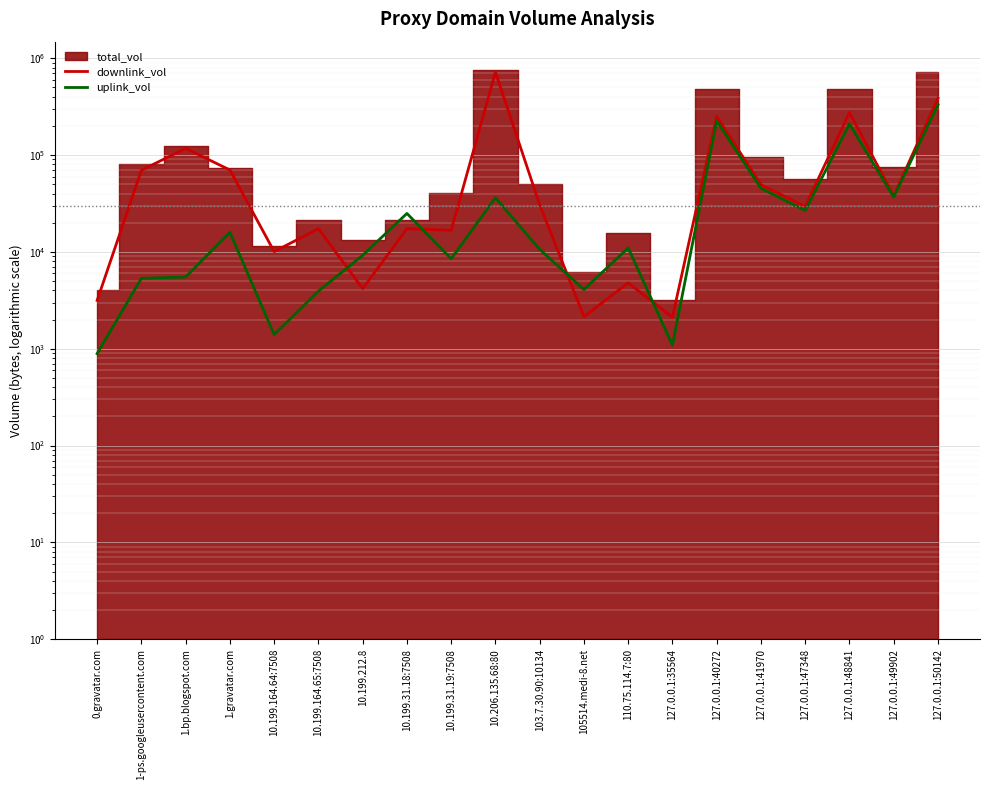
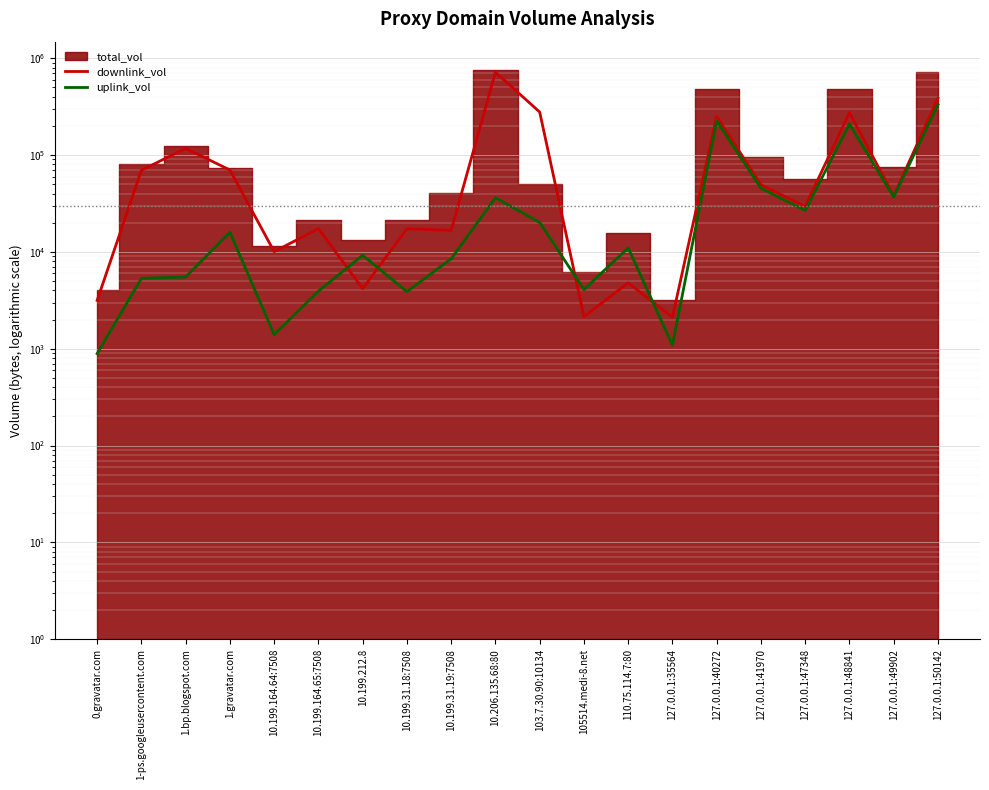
uplink_vol, 10.199.31.18:7508: 25000 -> 3900
downlink_vol, 103.7.30.90:10134: 31000 -> 280000
uplink_vol, 103.7.30.90:10134: 11000 -> 20000
